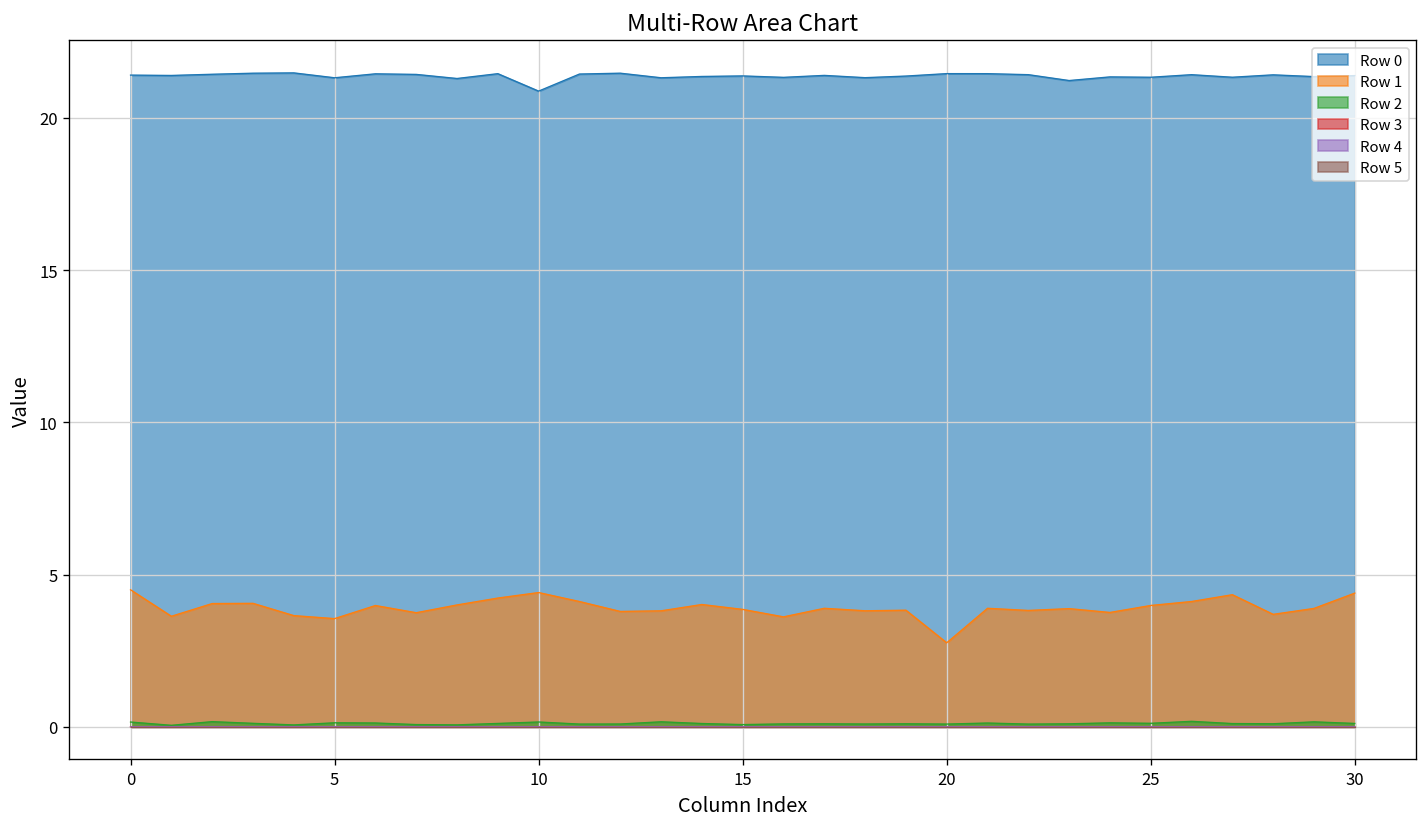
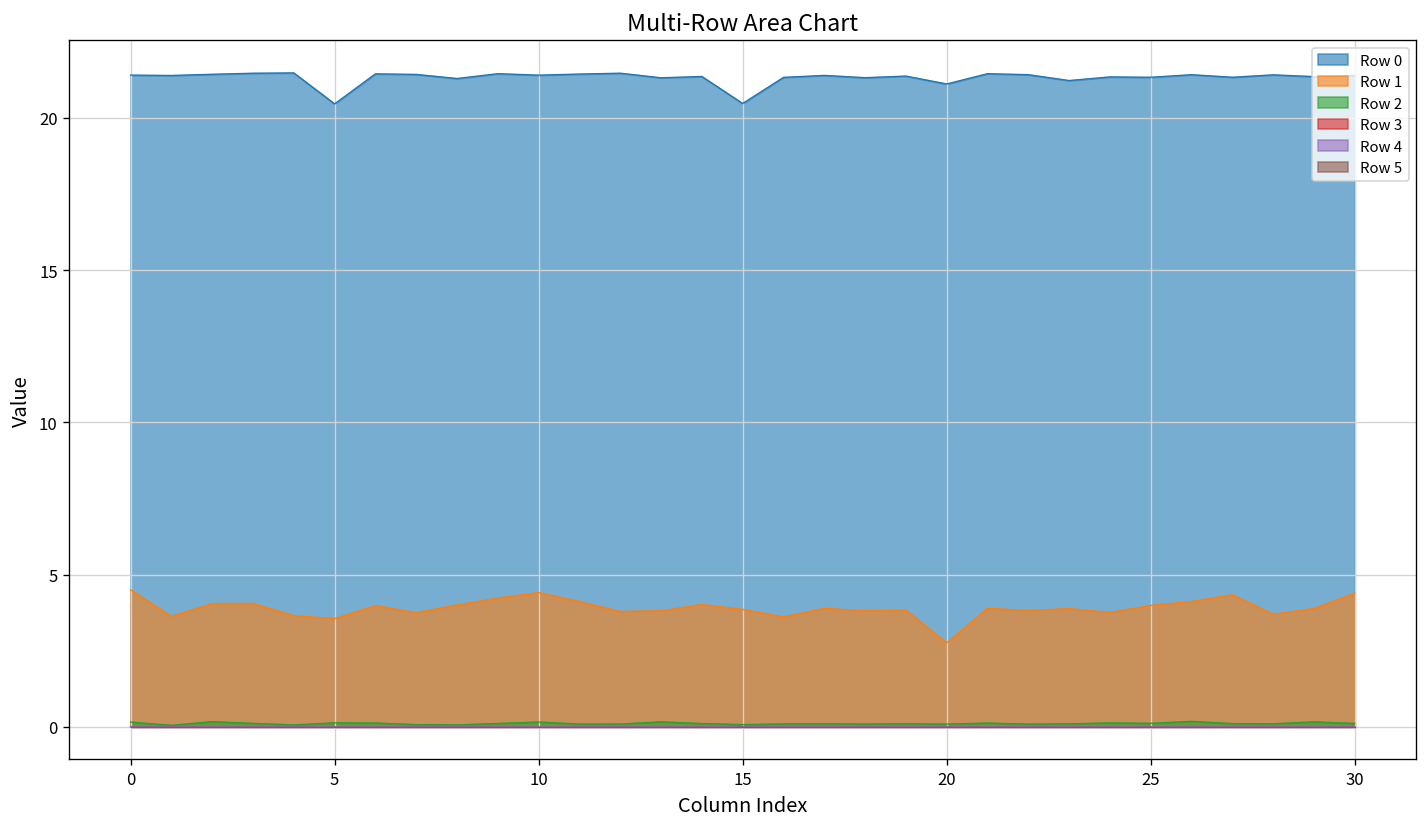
Row 0, 5: 21.3 -> 20.5
Row 0, 10: 20.9 -> 21.4
Row 0, 15: 21.4 -> 20.5
Row 0, 20: 21.5 -> 21.1
